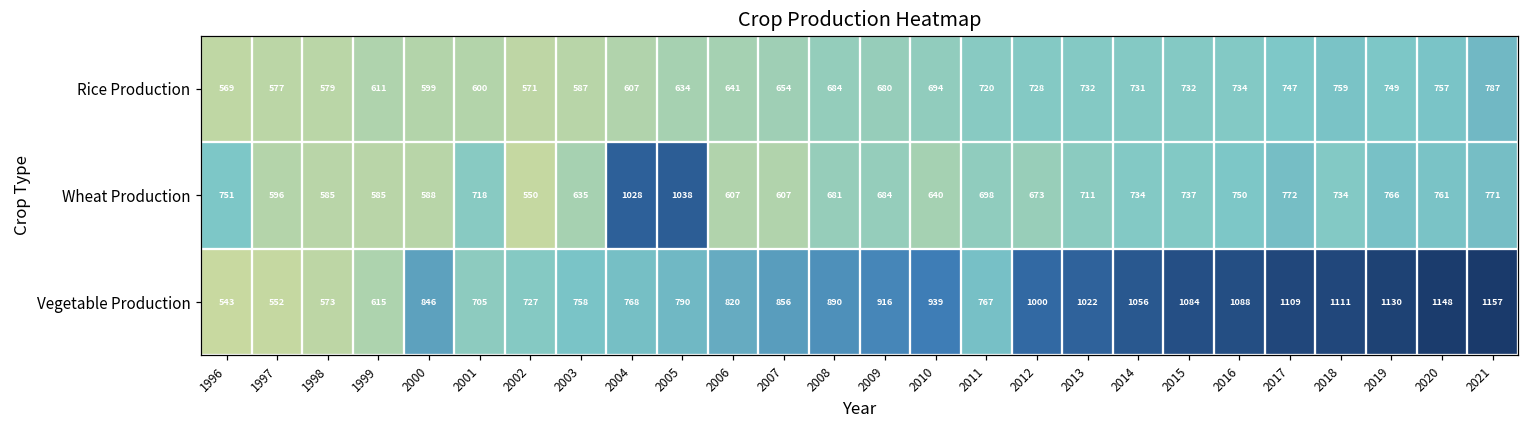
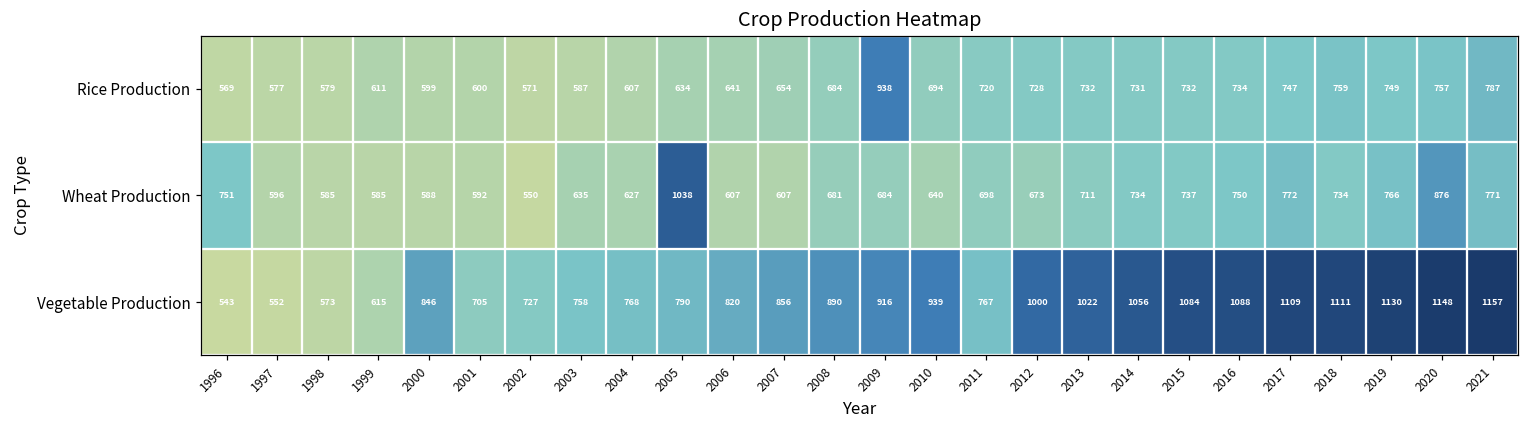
Rice Production, 2009: 680 -> 938
Wheat Production, 2001: 718 -> 592
Wheat Production, 2004: 1028 -> 627
Wheat Production, 2020: 761 -> 876
